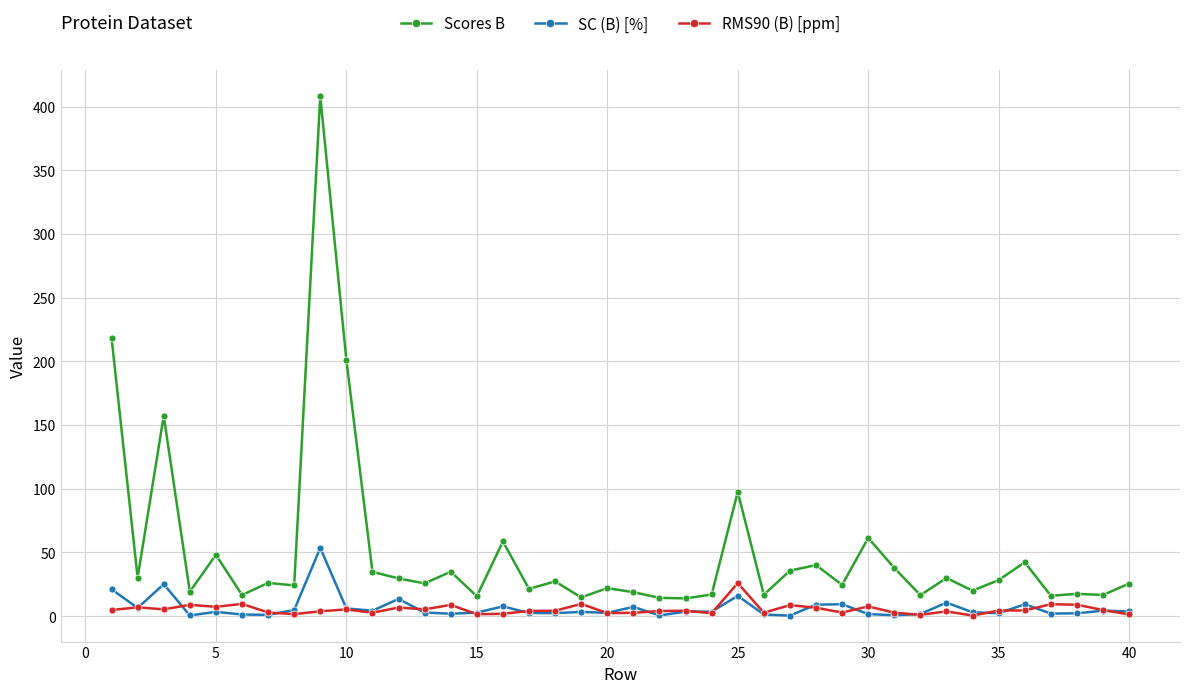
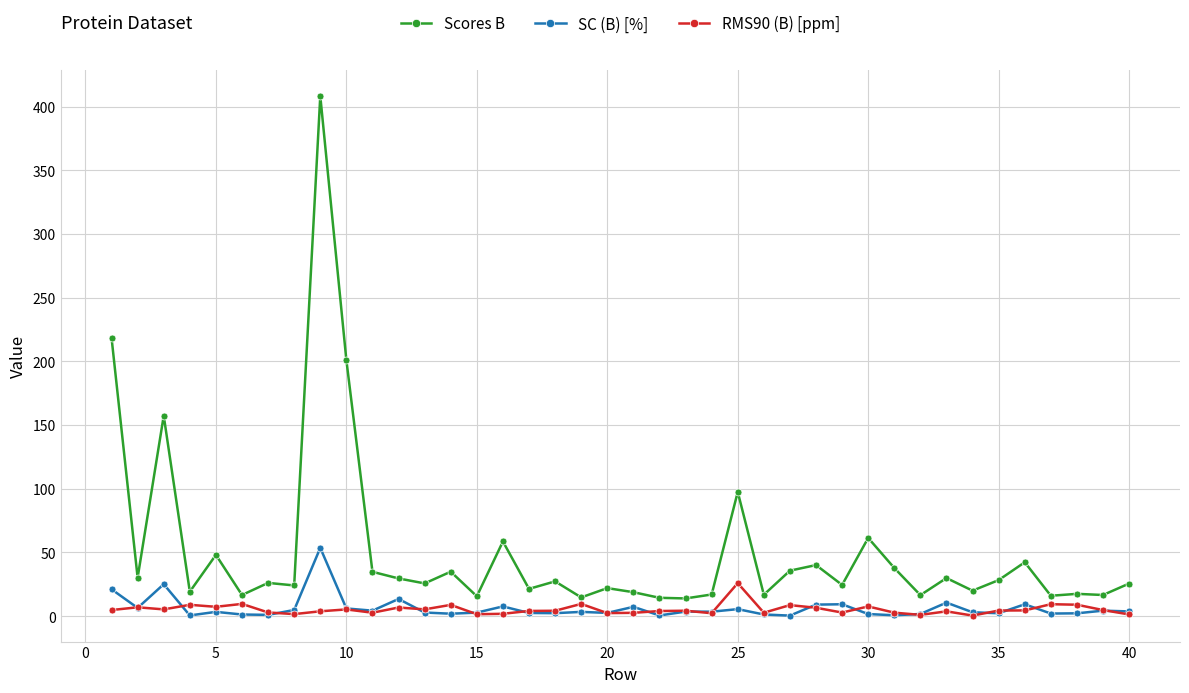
SC (B) [%], 25: 16 -> 6
